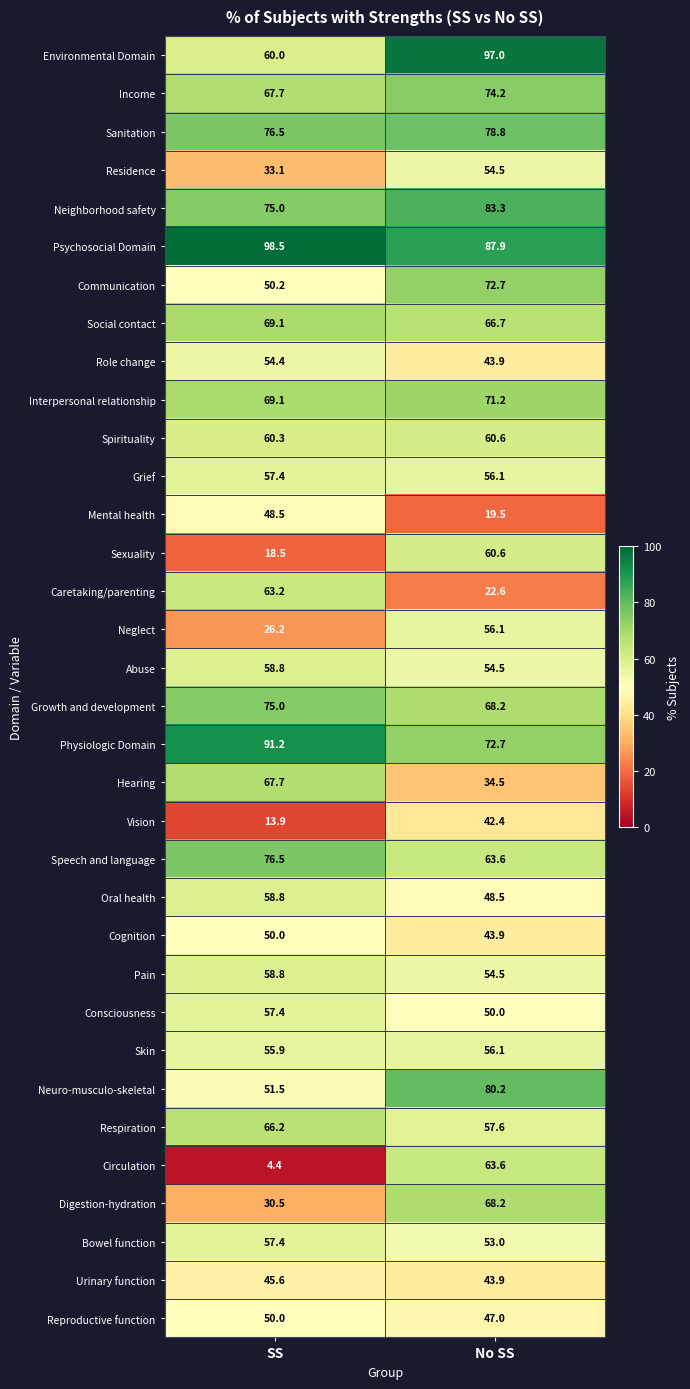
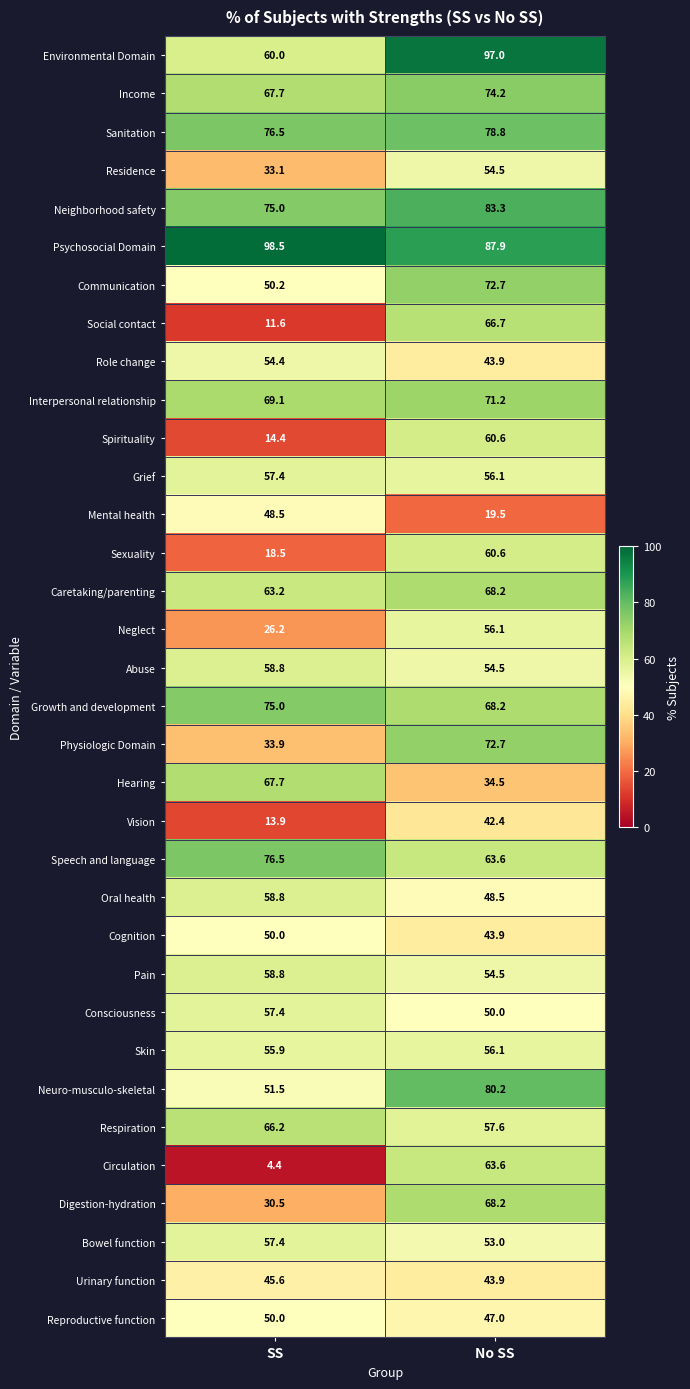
Social contact, SS: 69.1 -> 11.6
Spirituality, SS: 60.3 -> 14.4
Caretaking/parenting, No SS: 22.6 -> 68.2
Physiologic Domain, SS: 91.2 -> 33.9
